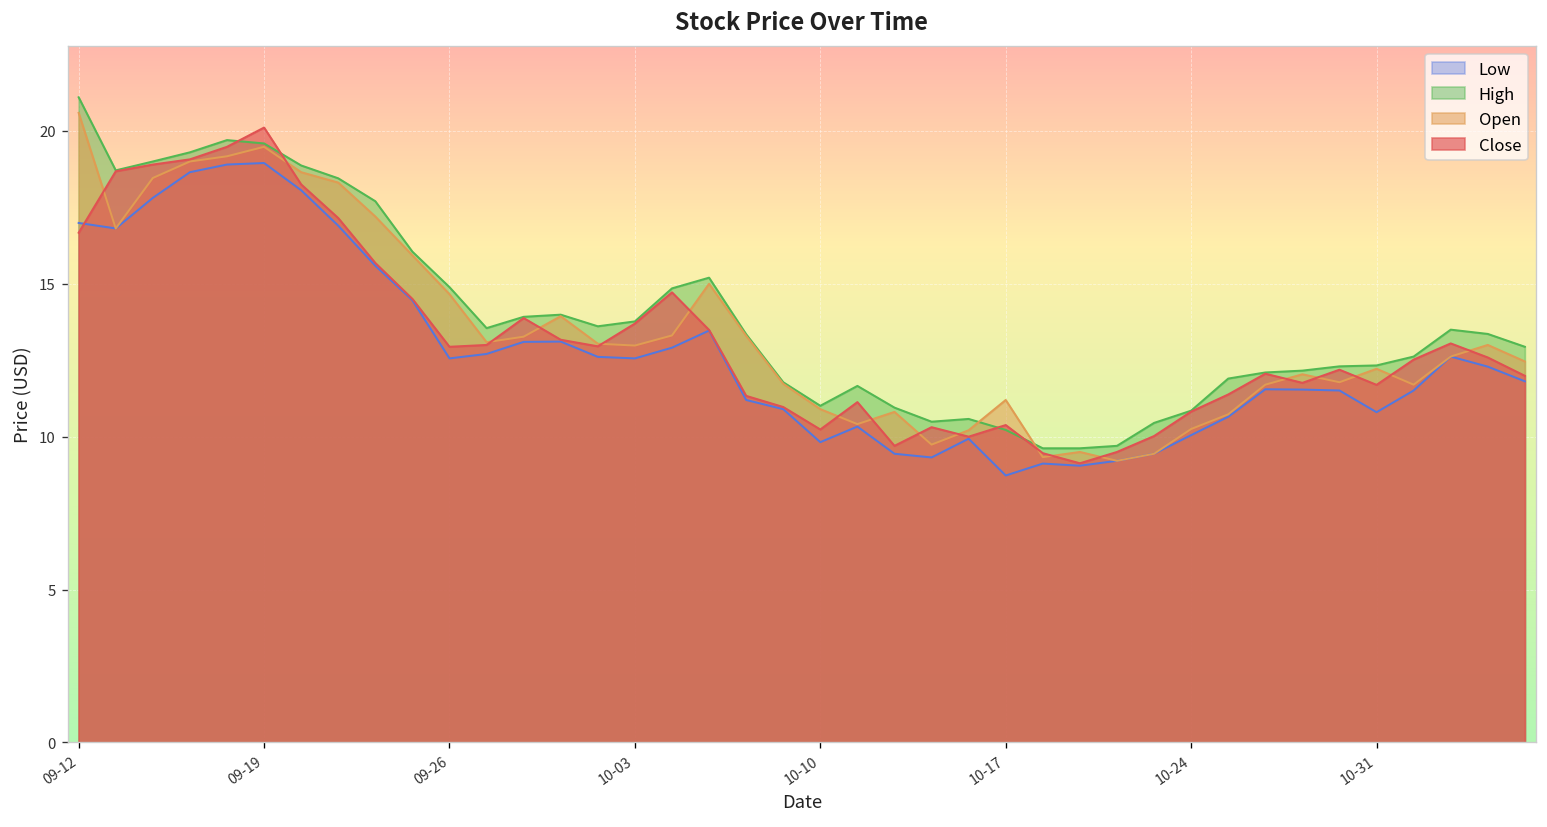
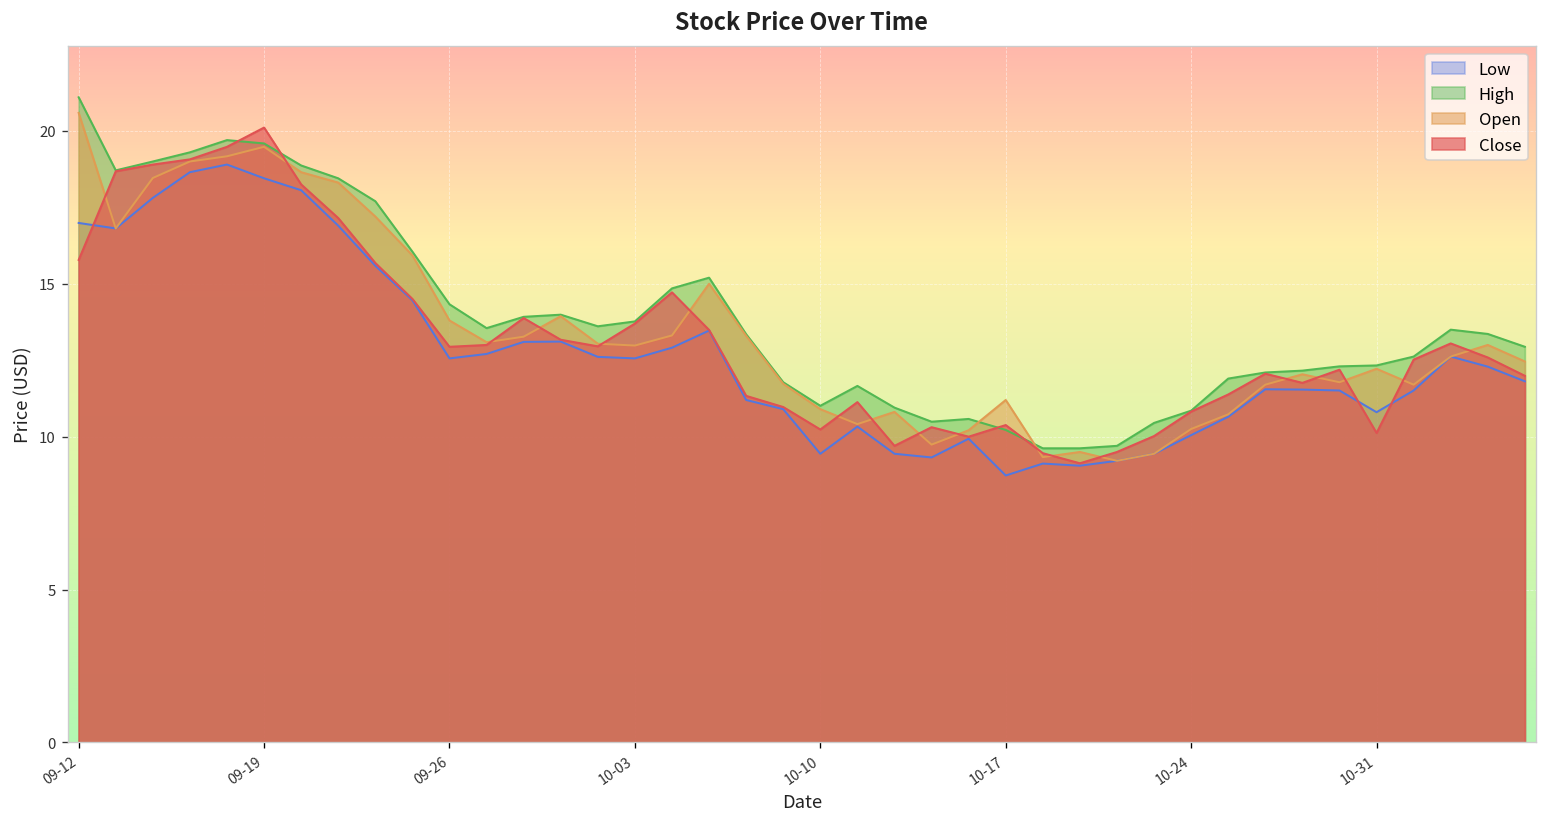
Close, 09-12: 16.7 -> 15.8
Low, 09-19: 19.0 -> 18.5
High, 09-26: 14.9 -> 14.3
Open, 09-26: 14.7 -> 13.8
Low, 10-10: 9.8 -> 9.4
Close, 10-31: 11.7 -> 10.1
